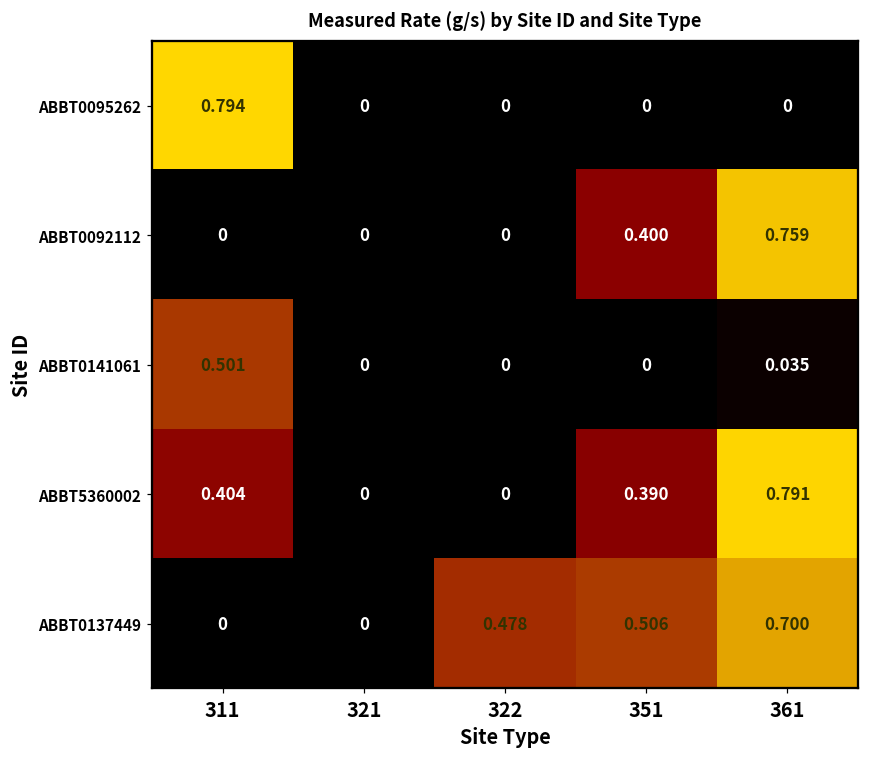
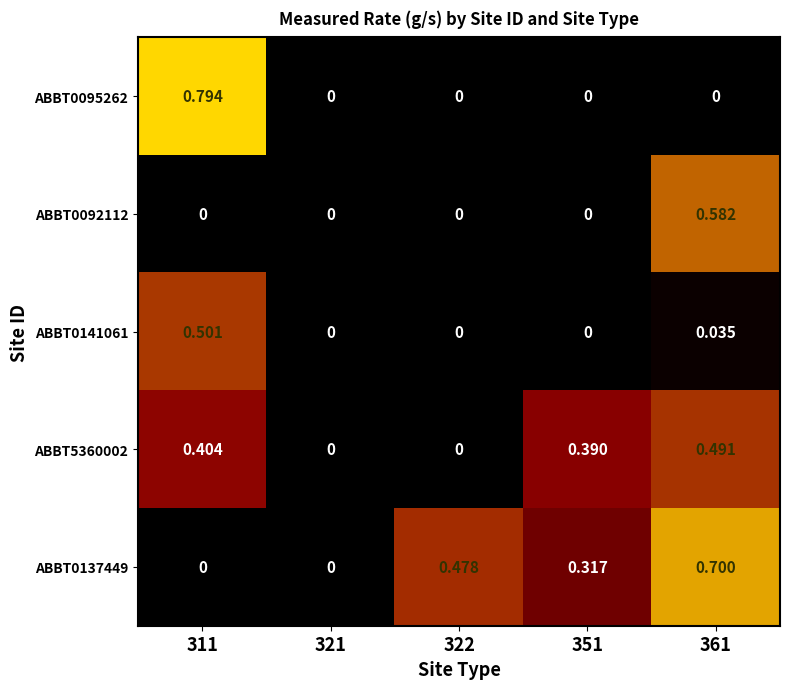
ABBT0092112, 351: 0.400 -> 0
ABBT0092112, 361: 0.759 -> 0.582
ABBT5360002, 361: 0.791 -> 0.491
ABBT0137449, 351: 0.506 -> 0.317
